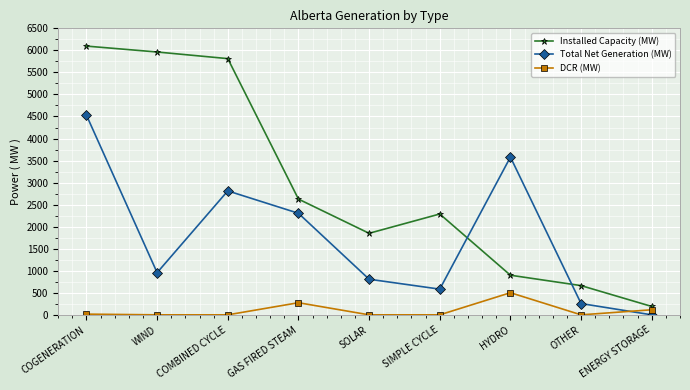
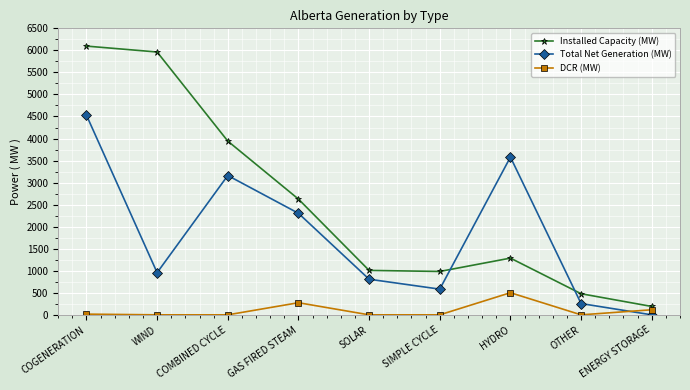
Installed Capacity (MW), COMBINED CYCLE: 5800 -> 3900
Total Net Generation (MW), COMBINED CYCLE: 2800 -> 3200
Installed Capacity (MW), SOLAR: 1900 -> 1000
Installed Capacity (MW), SIMPLE CYCLE: 2300 -> 1000
Installed Capacity (MW), HYDRO: 900 -> 1300
Installed Capacity (MW), OTHER: 700 -> 500
